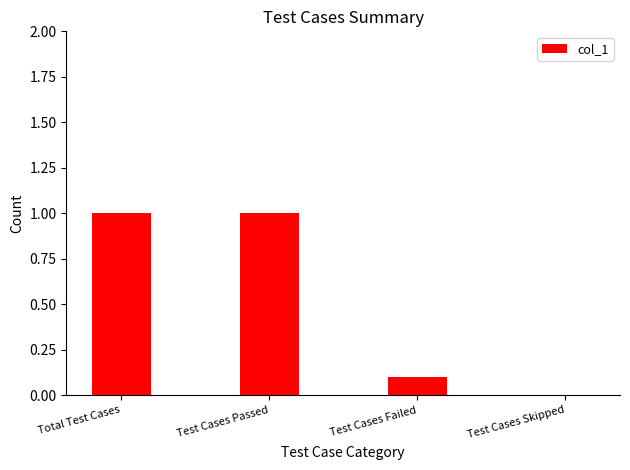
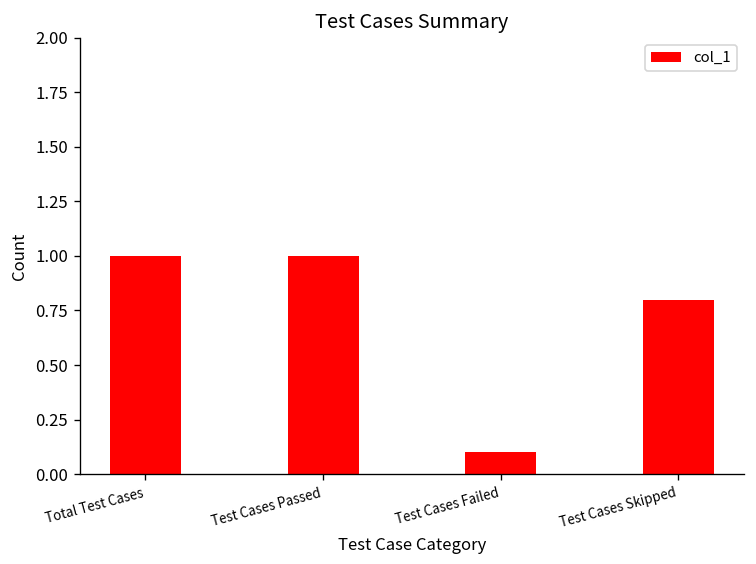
Test Cases Skipped: 0.0 -> 0.8
